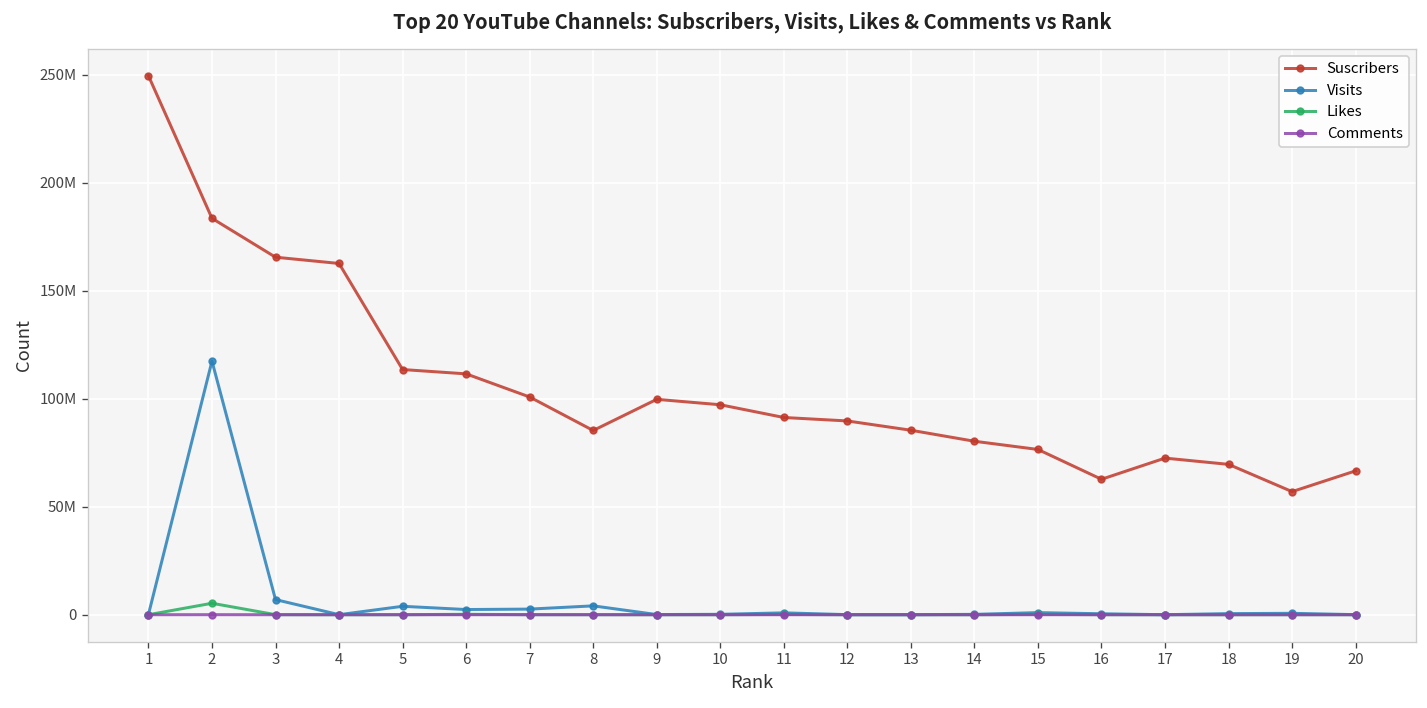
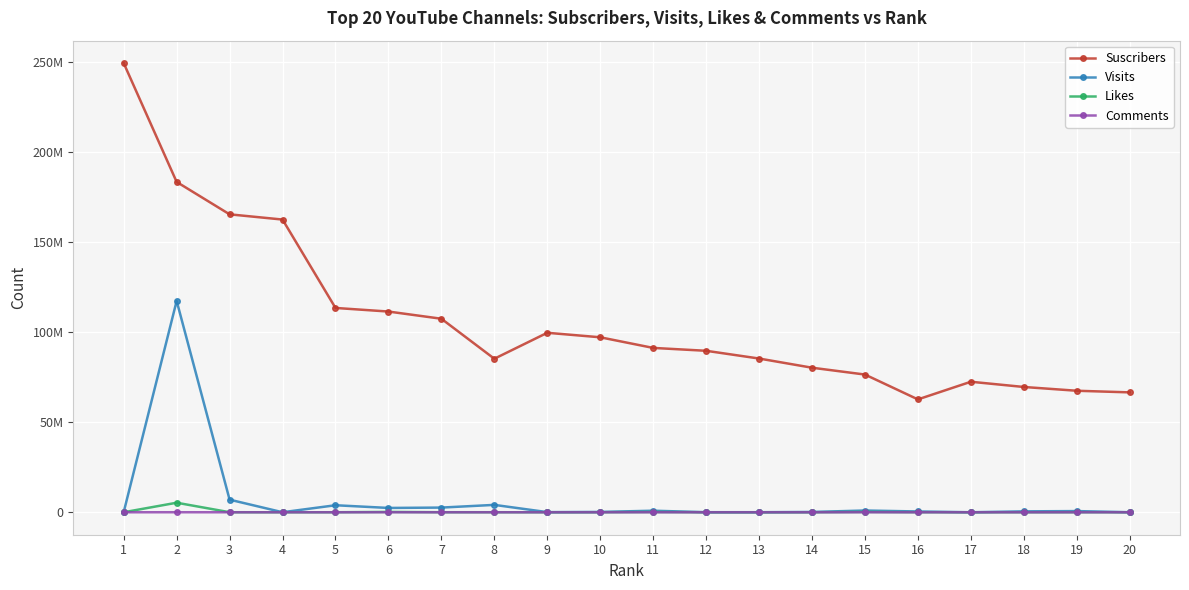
Suscribers, 7: 101000000 -> 108000000
Suscribers, 19: 57000000 -> 68000000
